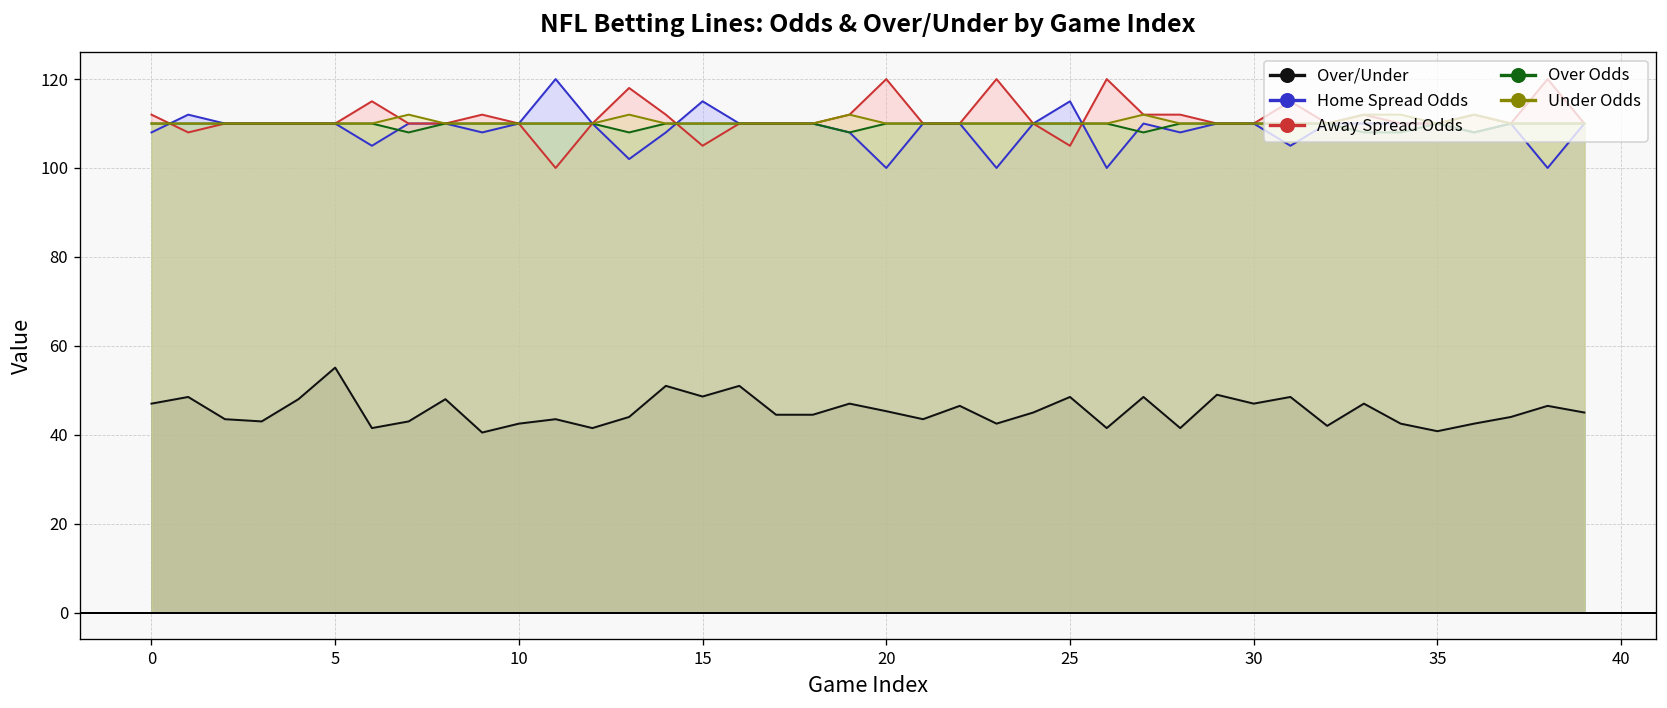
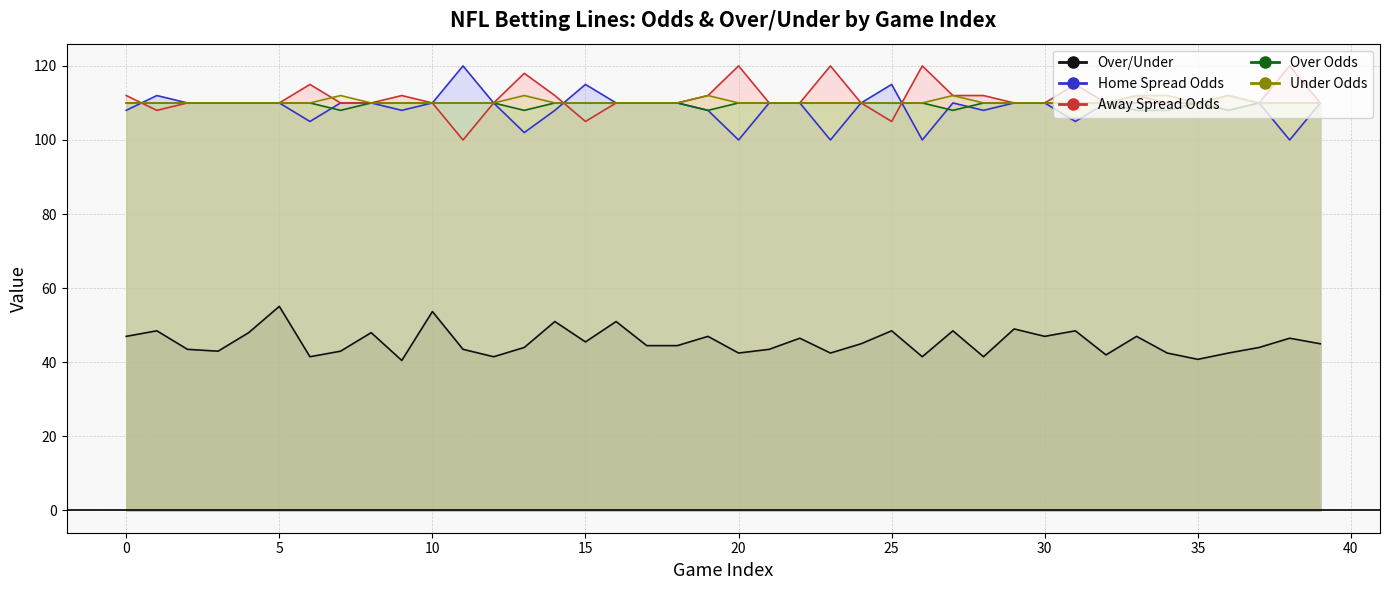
Over/Under, 10: 43 -> 54
Over/Under, 15: 49 -> 46
Over/Under, 20: 45 -> 43
